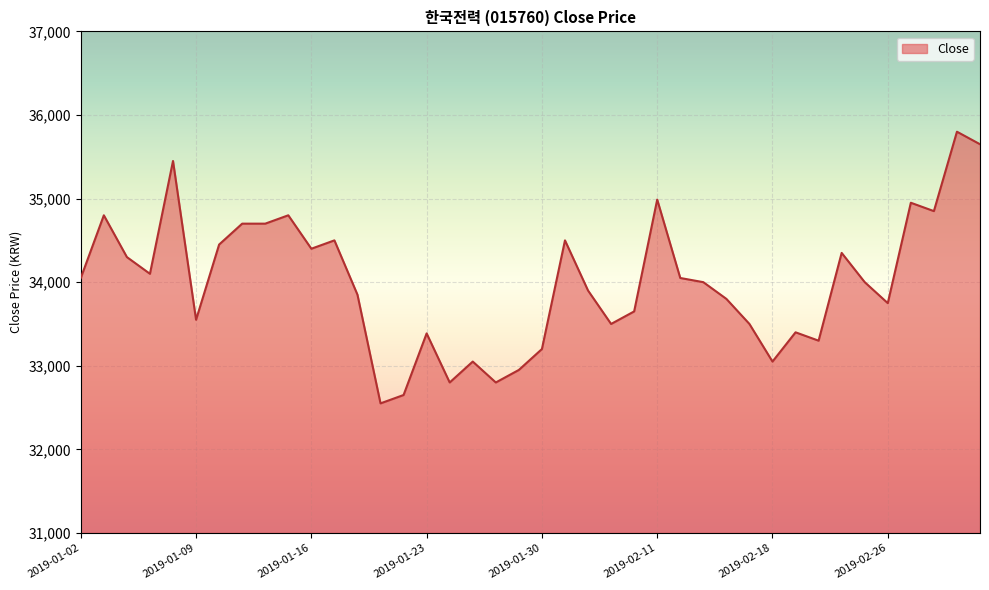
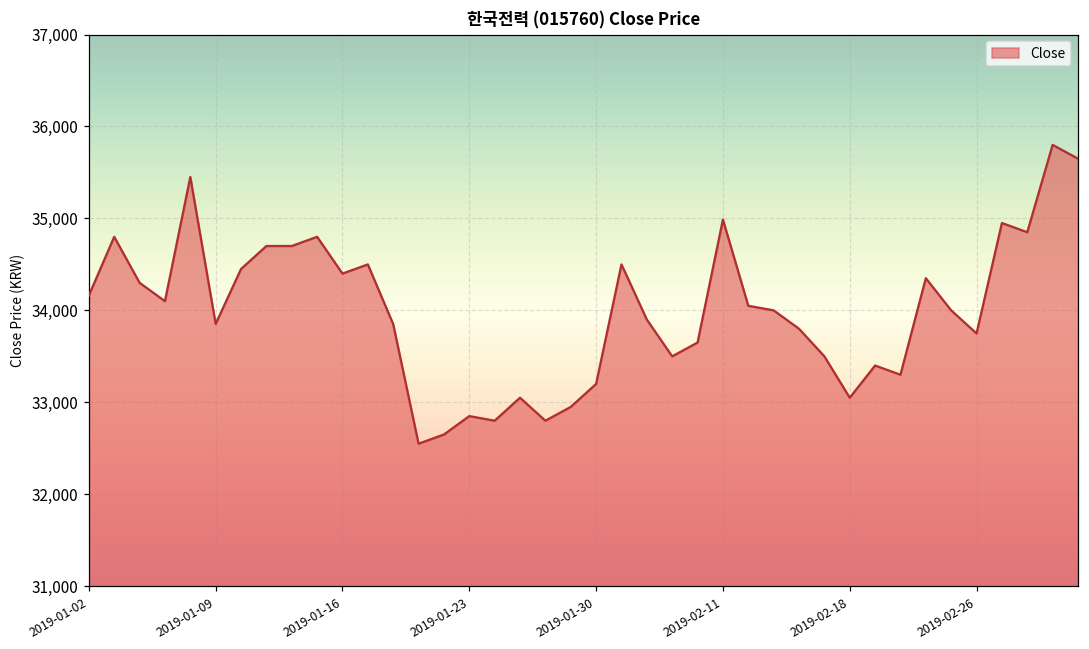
2019-01-02: 34,100 -> 34,200
2019-01-09: 33,600 -> 33,900
2019-01-23: 33,400 -> 32,900
